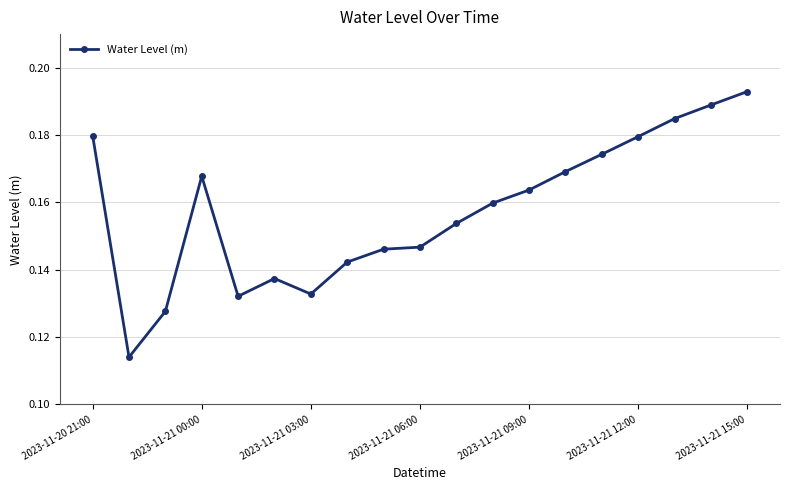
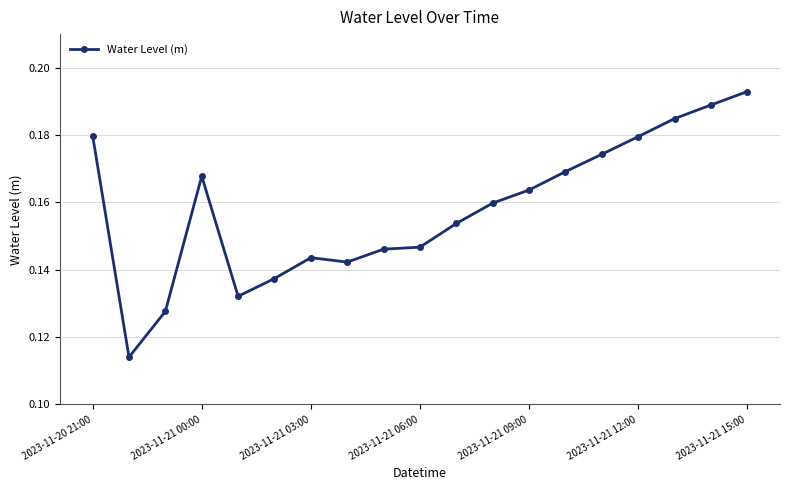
2023-11-21 03:00: 0.133 -> 0.144
